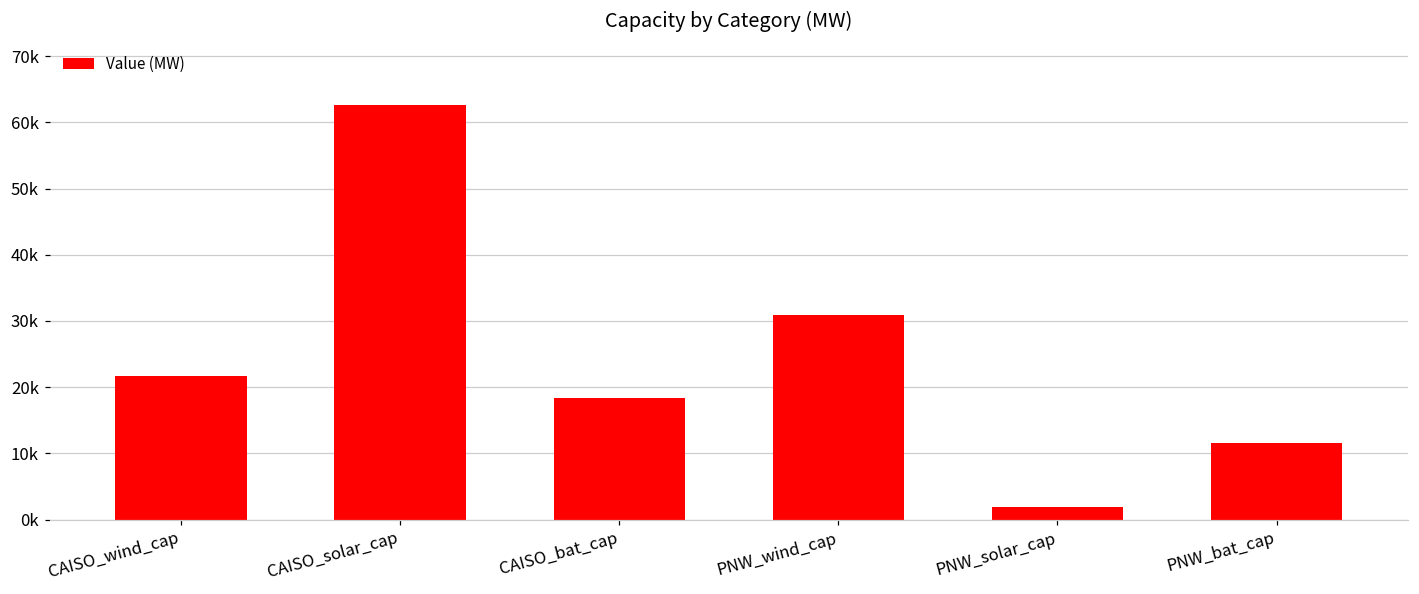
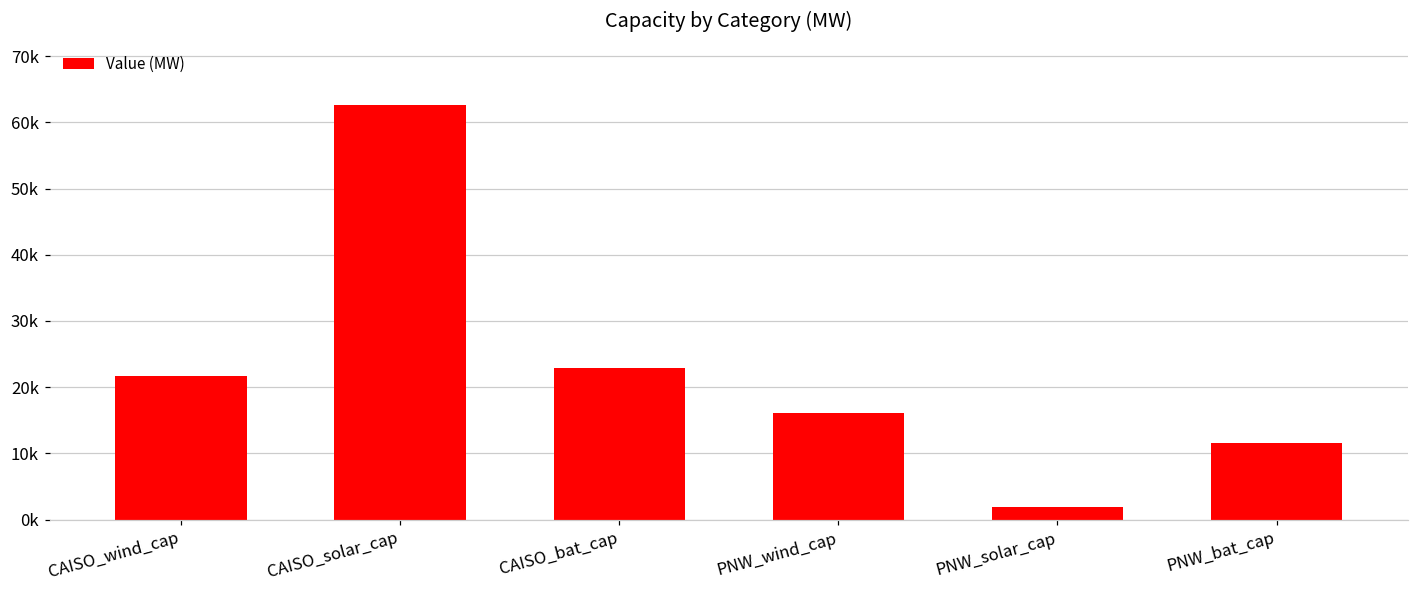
CAISO_bat_cap: 18000 -> 23000
PNW_wind_cap: 31000 -> 16000
